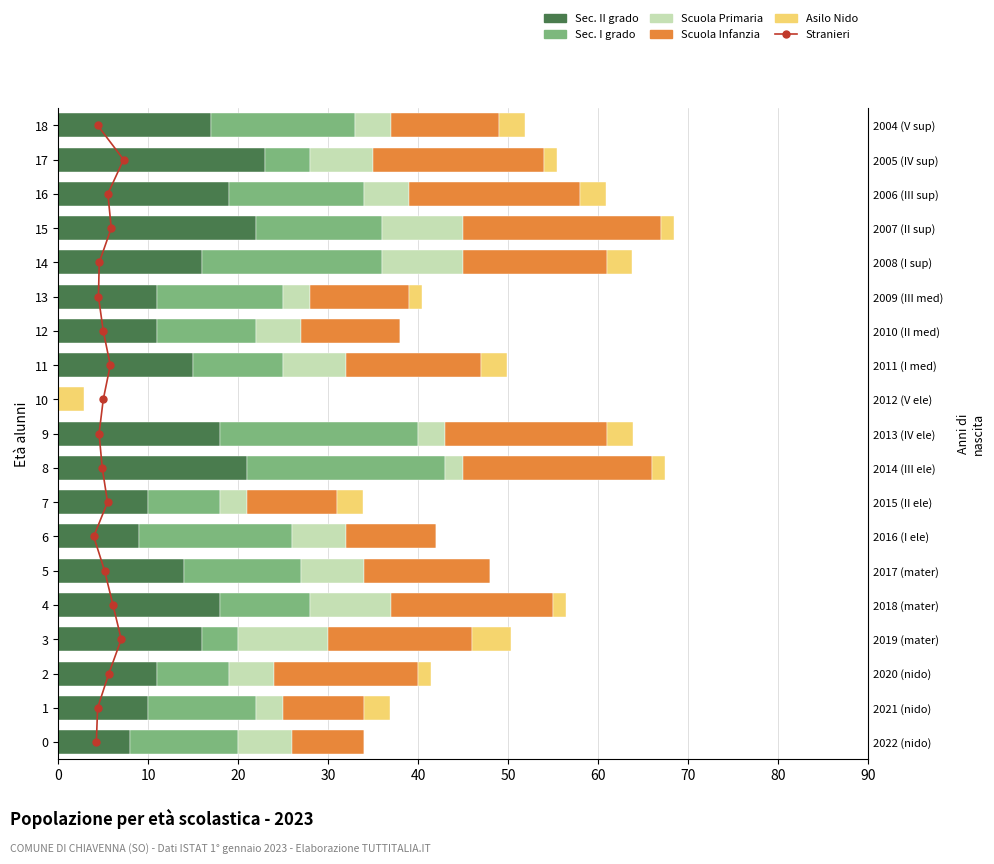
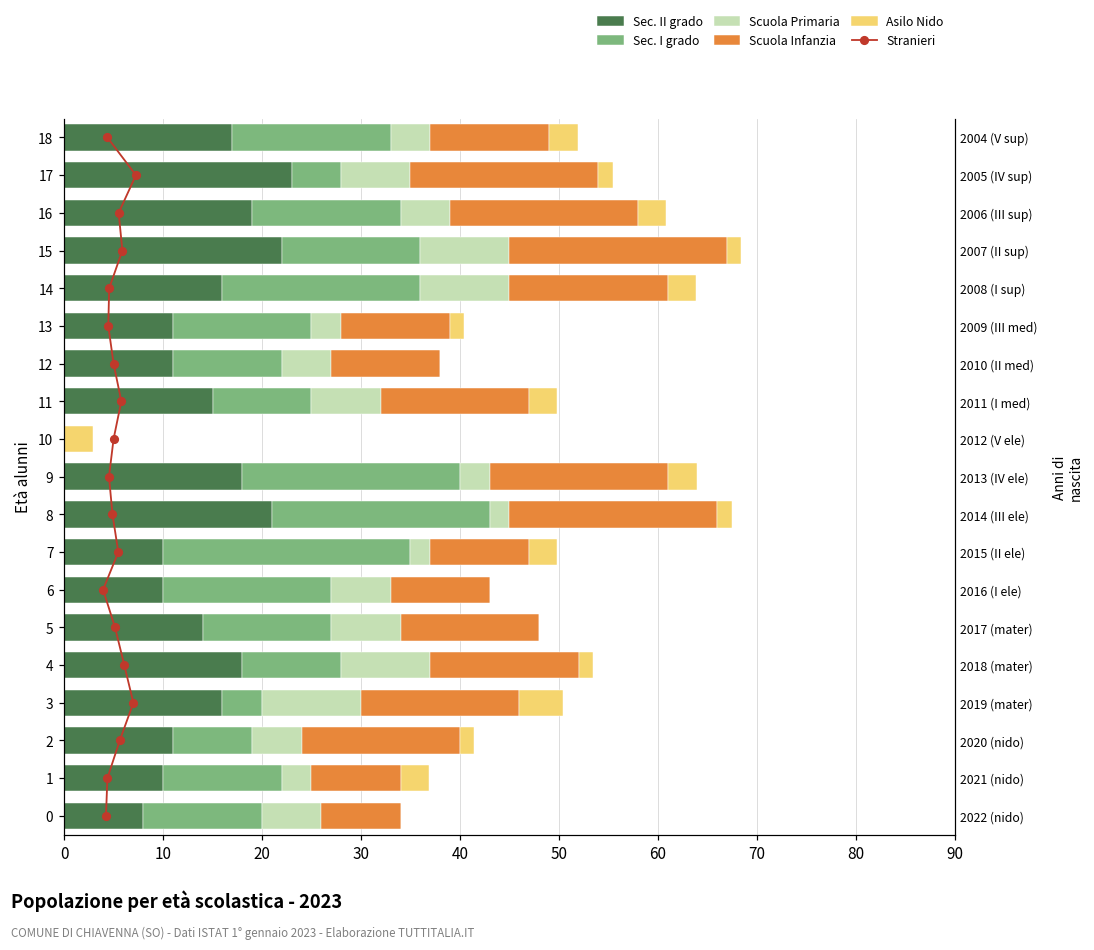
Sec. I grado, 7: 8 -> 25
Scuola Primaria, 7: 3 -> 2
Sec. II grado, 6: 9 -> 10
Scuola Infanzia, 4: 18 -> 15
